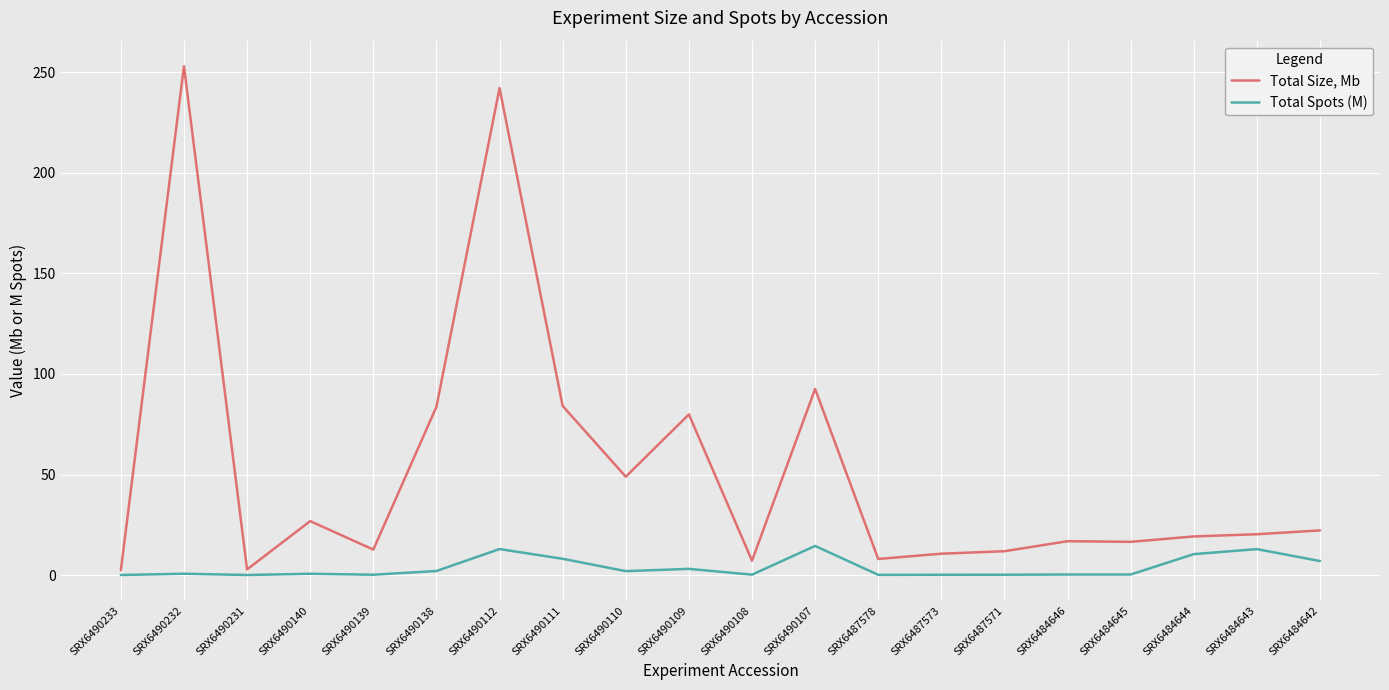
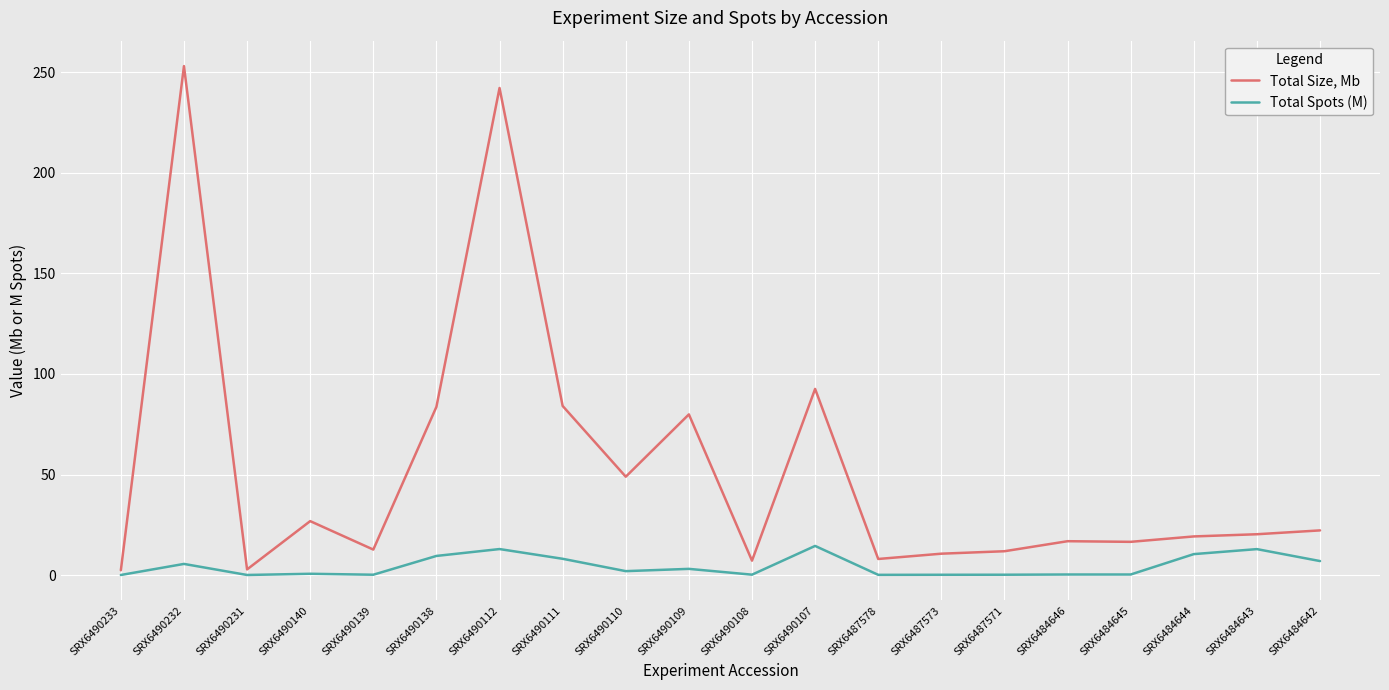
Total Spots (M), SRX6490232: 1 -> 6
Total Spots (M), SRX6490138: 2 -> 10
